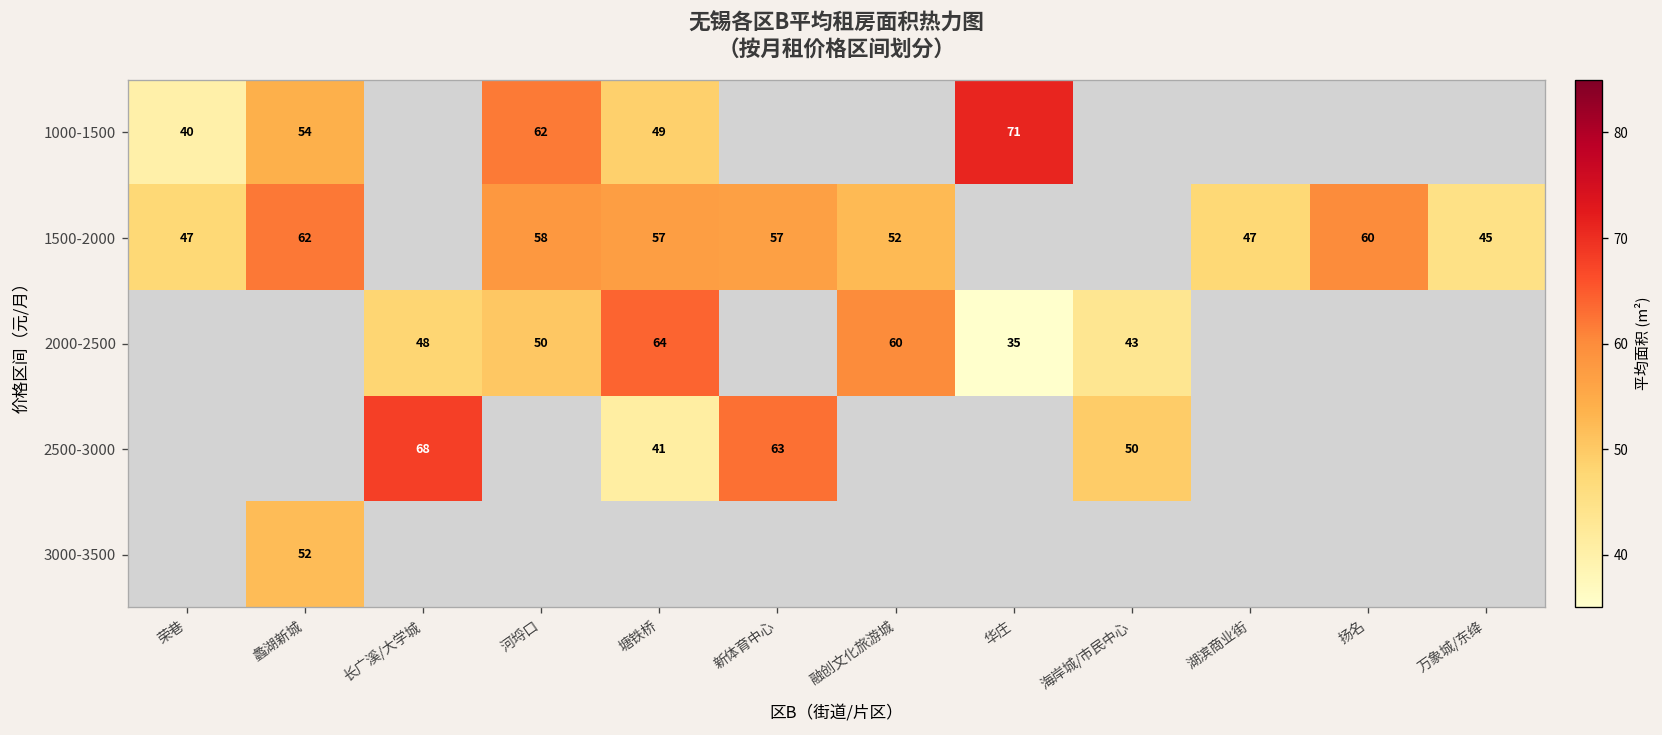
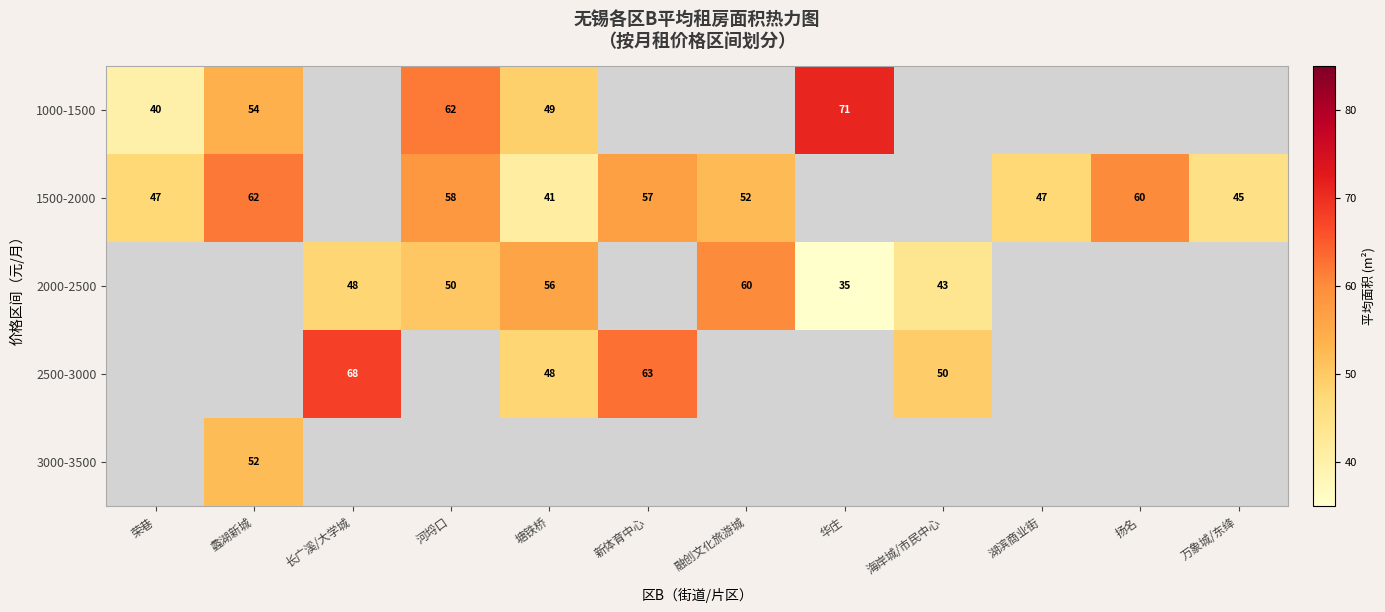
1500-2000, 塘铁桥: 57 -> 41
2000-2500, 塘铁桥: 64 -> 56
2500-3000, 塘铁桥: 41 -> 48
